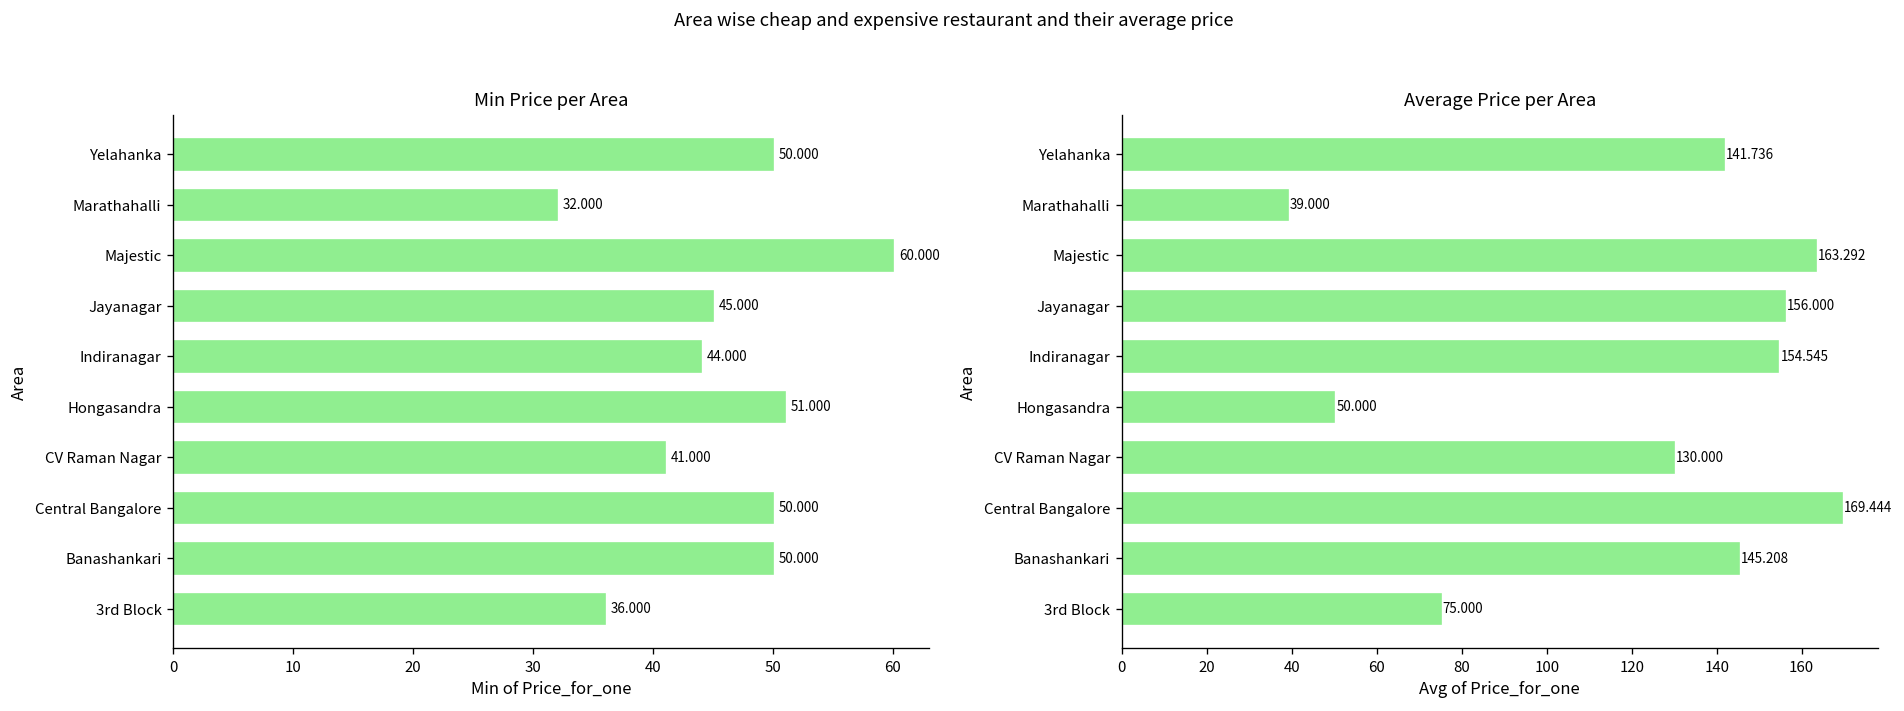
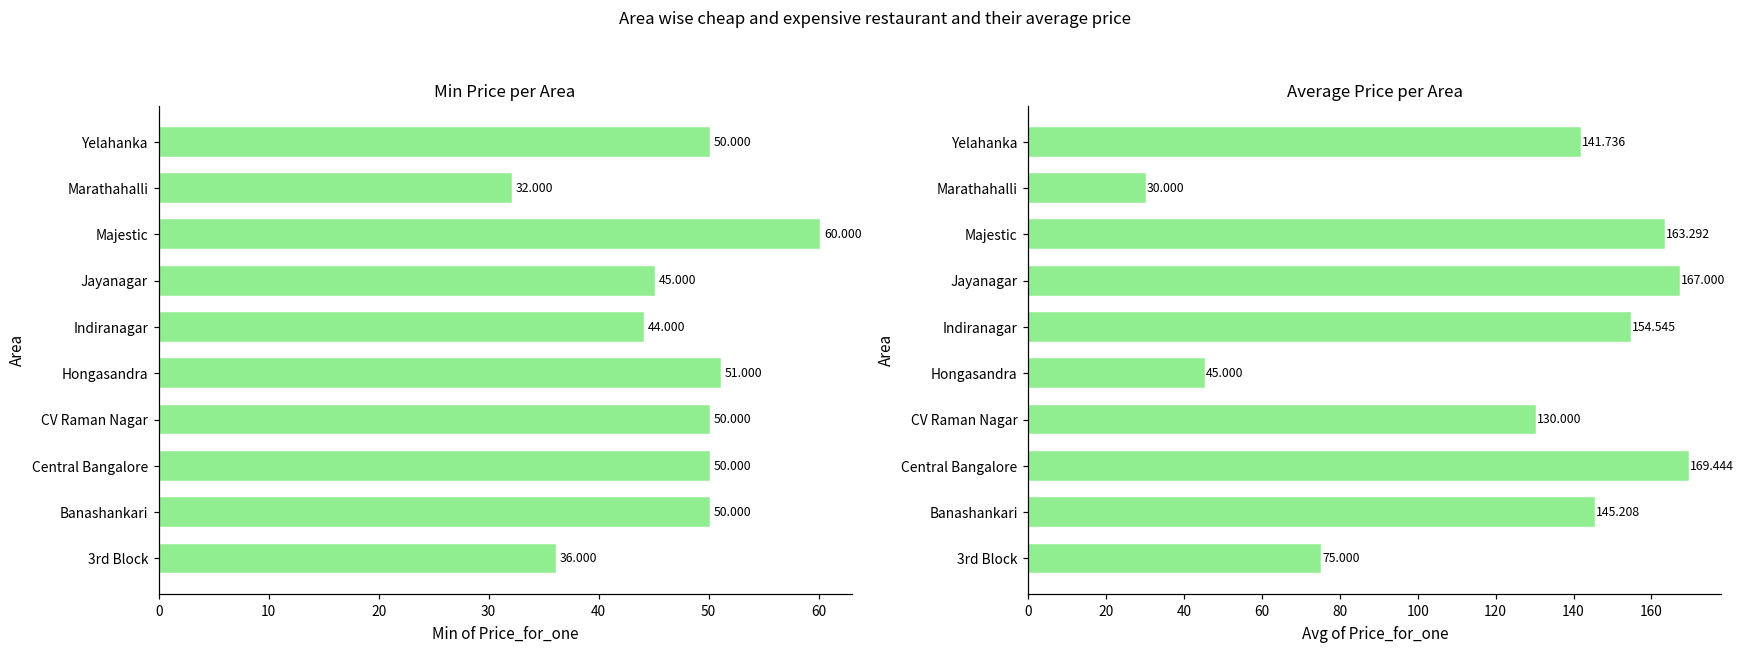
Min Price per Area, CV Raman Nagar: 41.000 -> 50.000
Average Price per Area, Marathahalli: 39.000 -> 30.000
Average Price per Area, Jayanagar: 156.000 -> 167.000
Average Price per Area, Hongasandra: 50.000 -> 45.000
